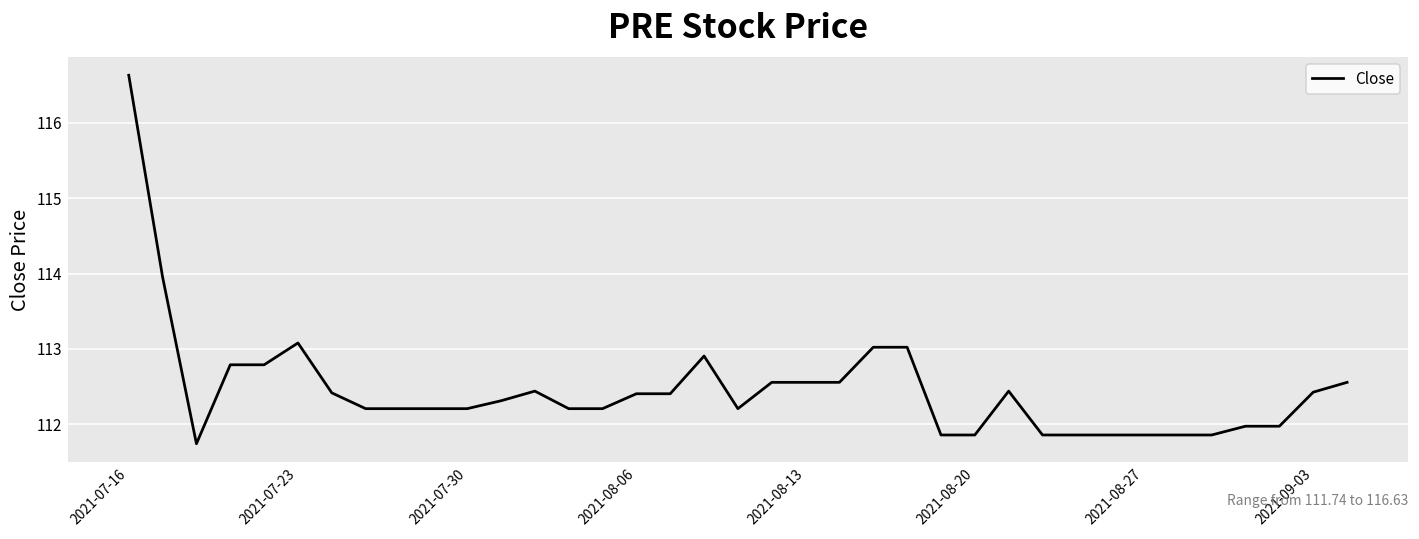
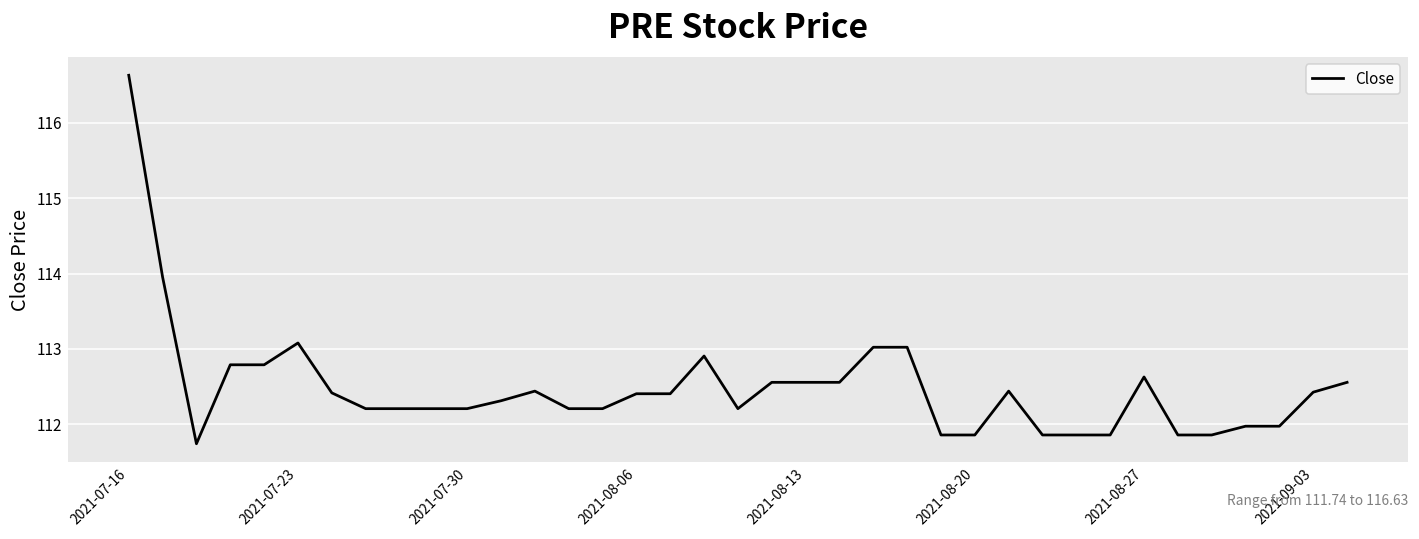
2021-08-27: 111.9 -> 112.6
